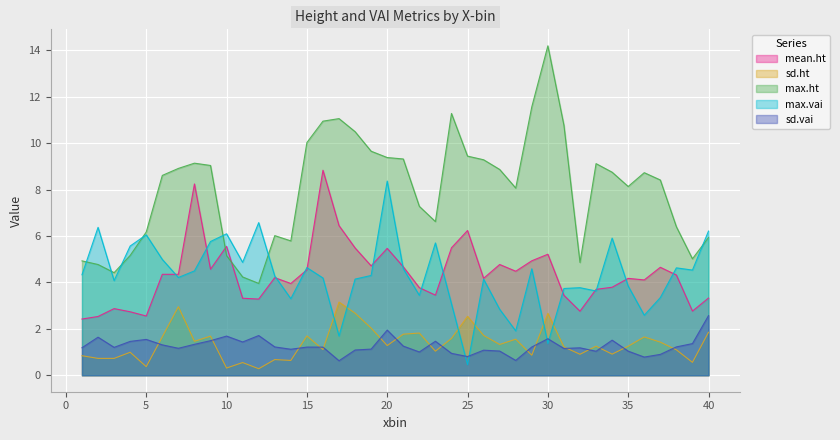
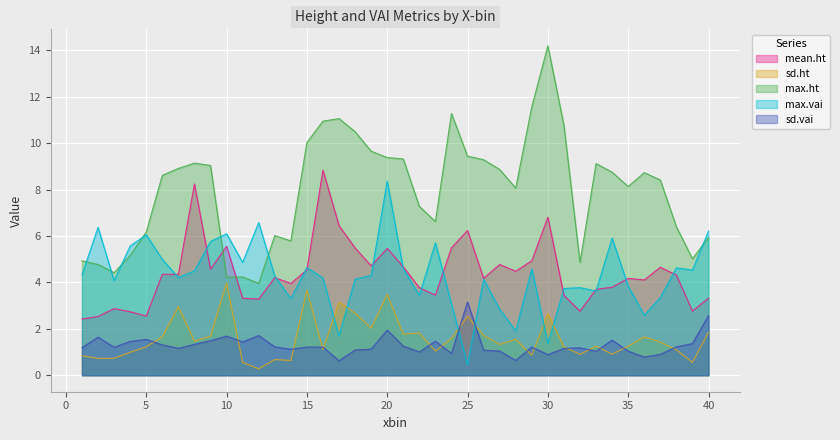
sd.ht, 5: 0.4 -> 1.2
sd.ht, 10: 0.3 -> 4.0
max.ht, 10: 5.2 -> 4.2
sd.ht, 15: 1.7 -> 3.7
sd.ht, 20: 1.3 -> 3.5
sd.vai, 25: 0.8 -> 3.2
mean.ht, 30: 5.2 -> 6.8
sd.vai, 30: 1.6 -> 0.9
